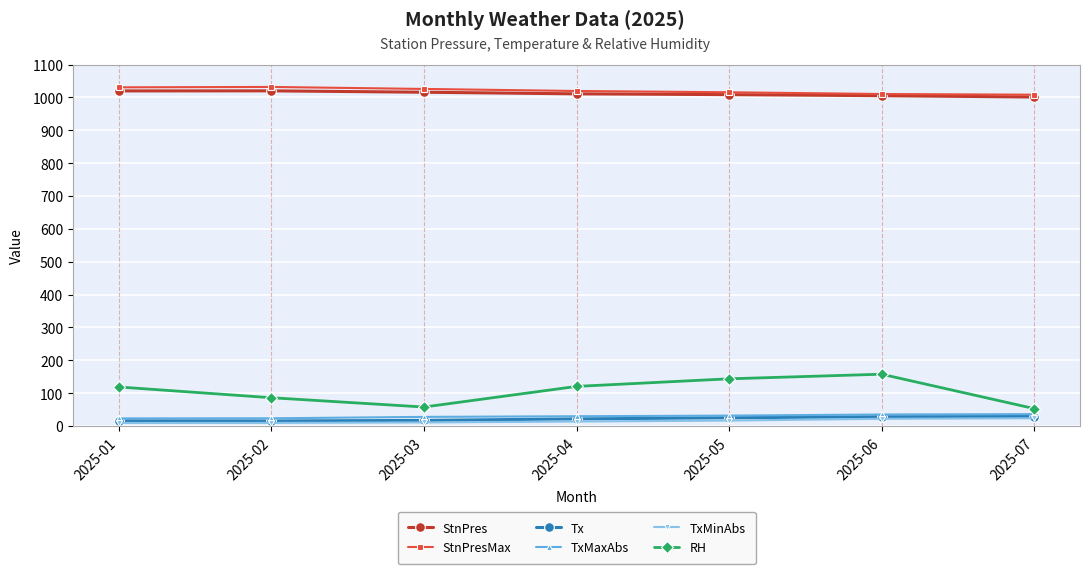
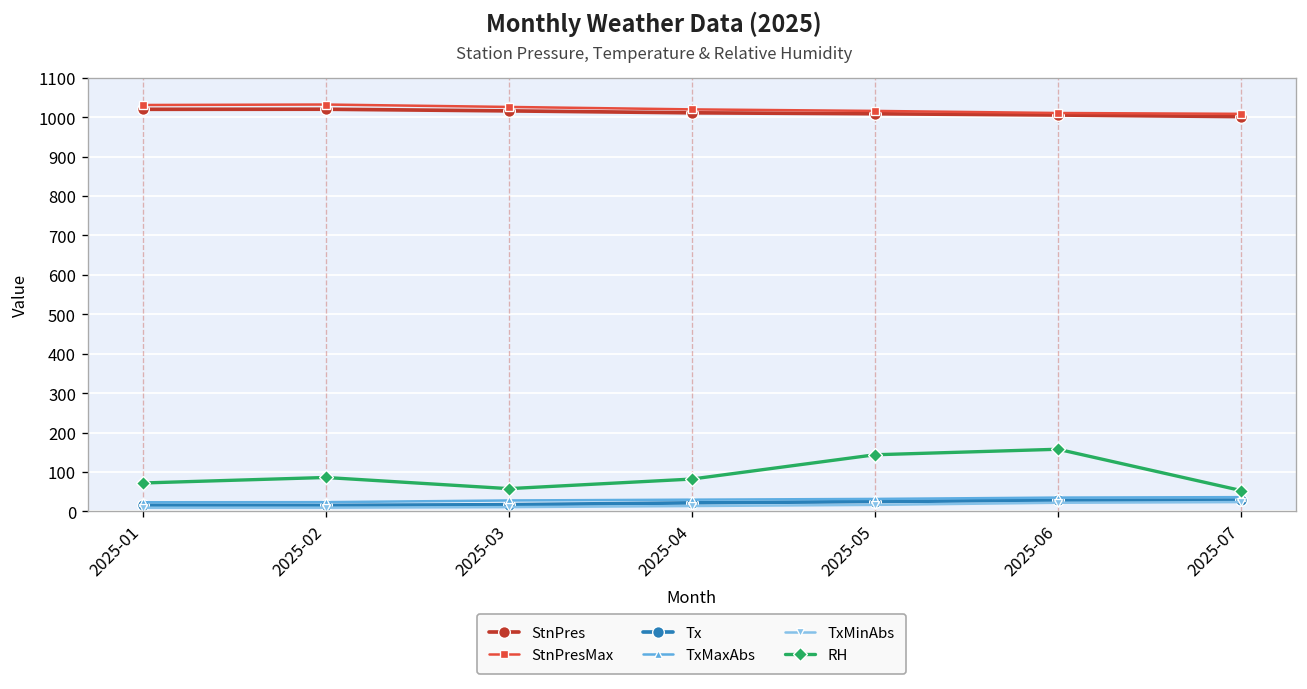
RH, 2025-01: 120 -> 70
RH, 2025-04: 120 -> 80
